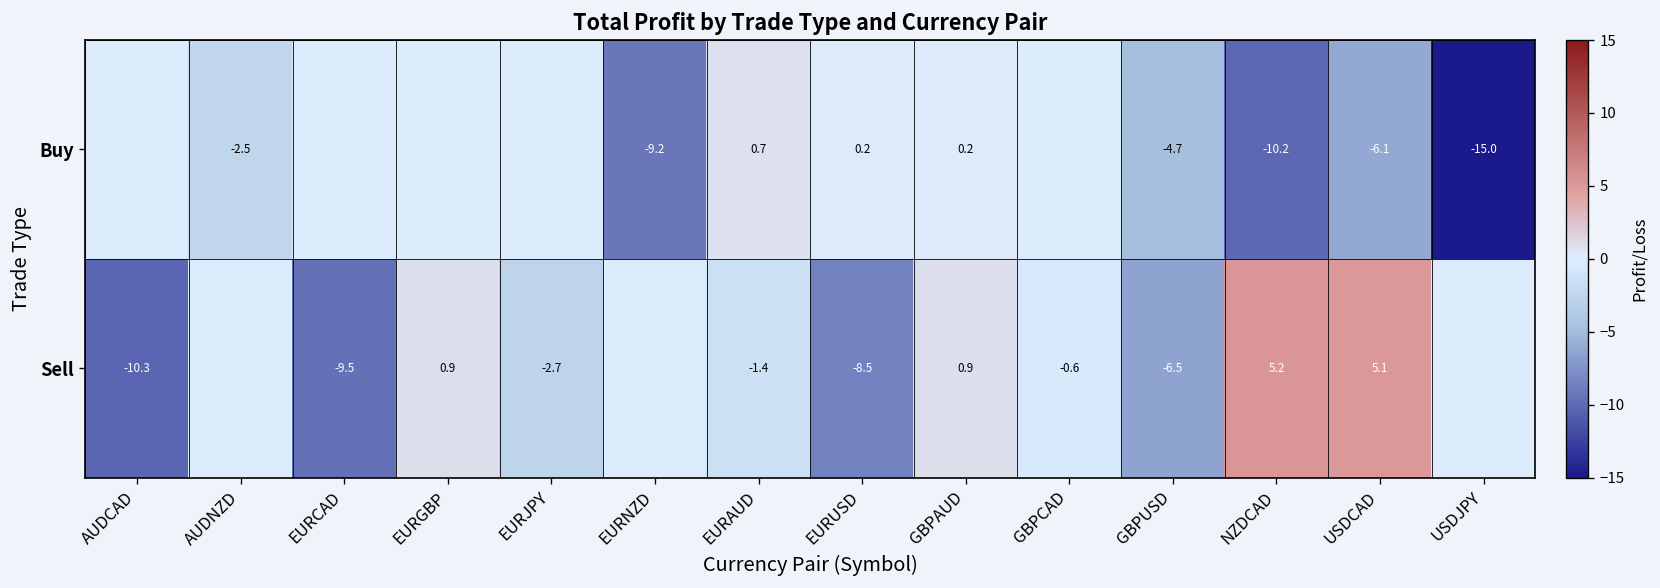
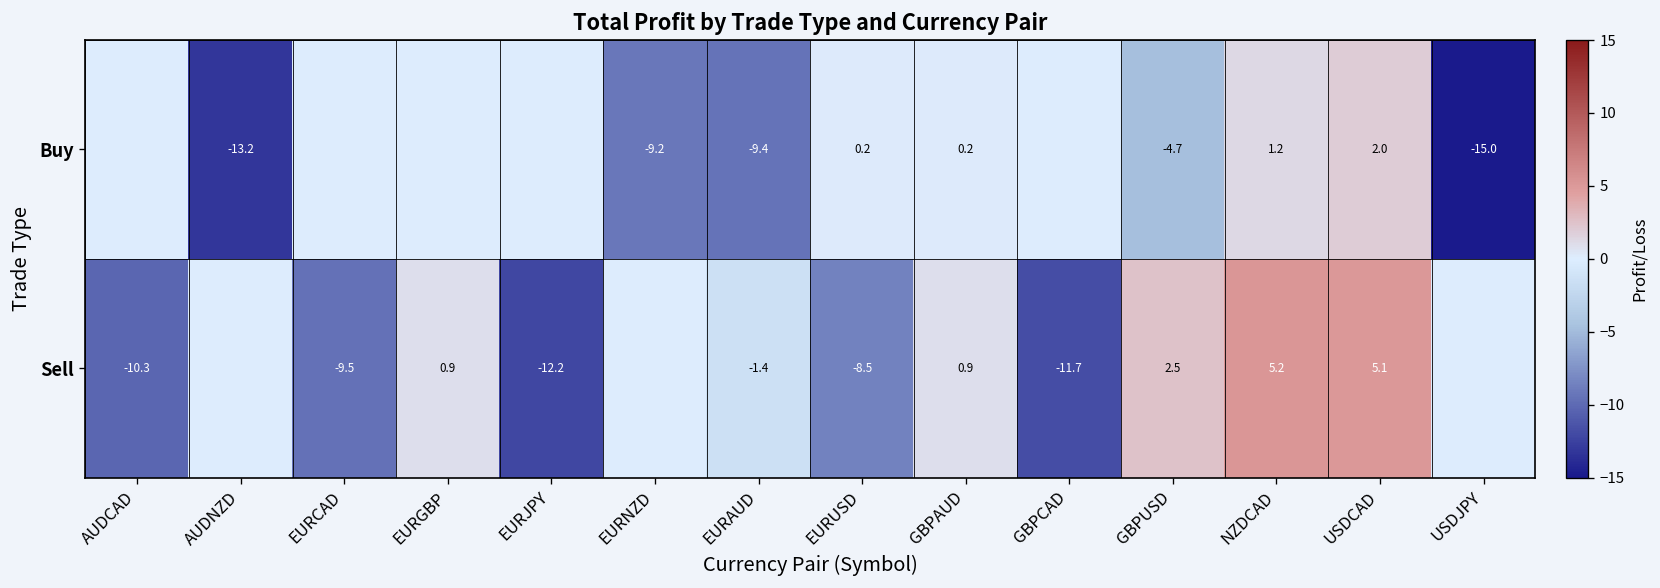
Buy, AUDNZD: -2.5 -> -13.2
Buy, EURAUD: 0.7 -> -9.4
Buy, NZDCAD: -10.2 -> 1.2
Buy, USDCAD: -6.1 -> 2.0
Sell, EURJPY: -2.7 -> -12.2
Sell, GBPCAD: -0.6 -> -11.7
Sell, GBPUSD: -6.5 -> 2.5
